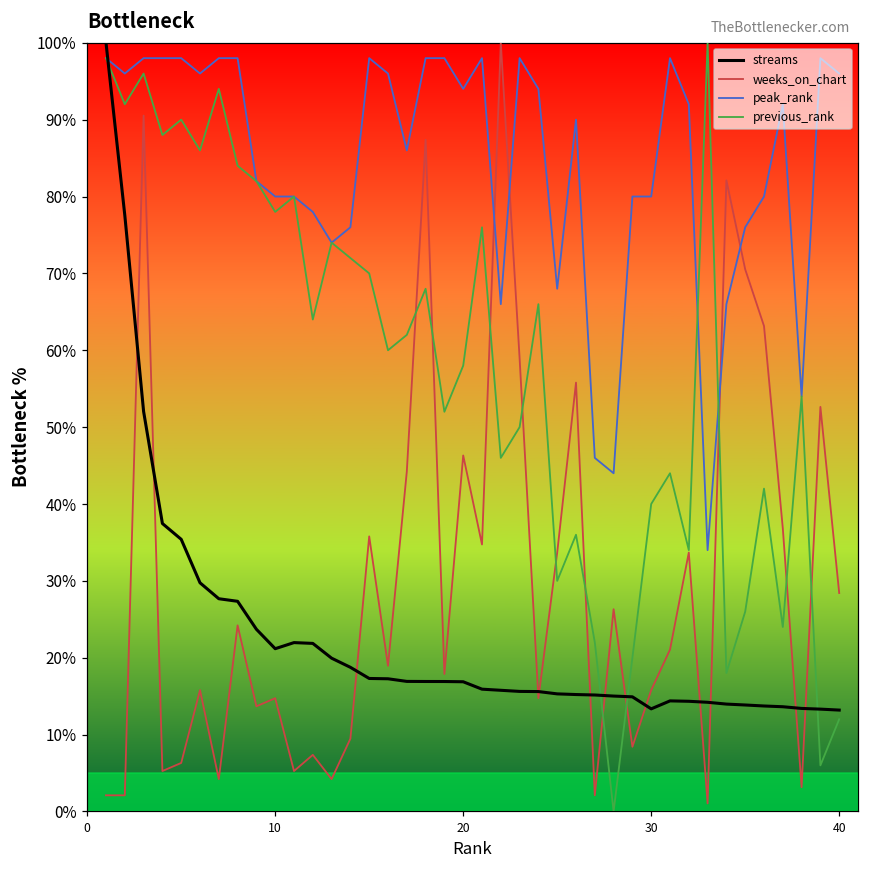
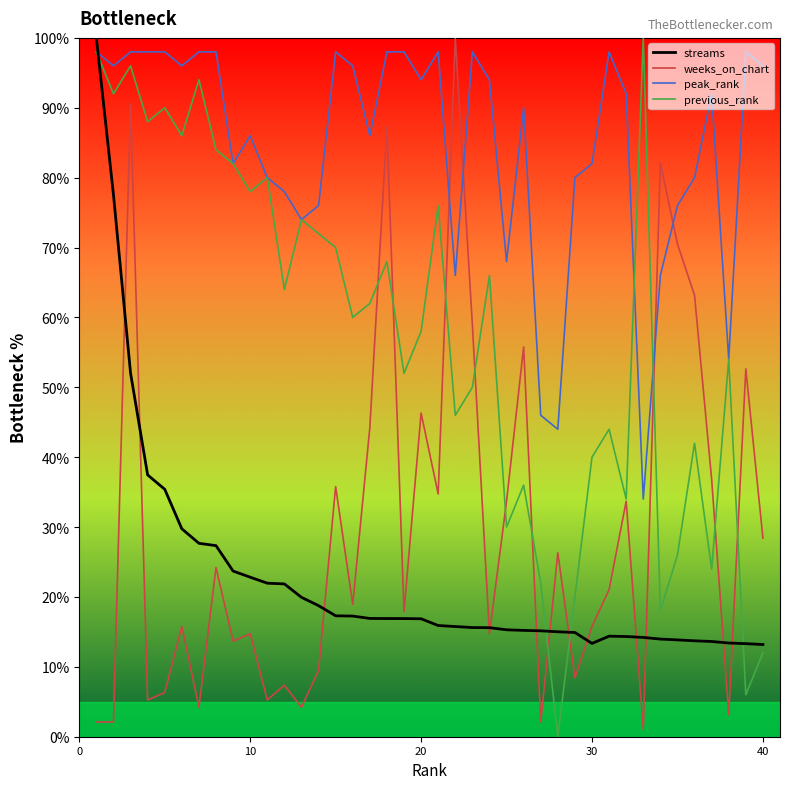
streams, 10: 21% -> 23%
peak_rank, 10: 80% -> 86%
peak_rank, 30: 80% -> 82%
